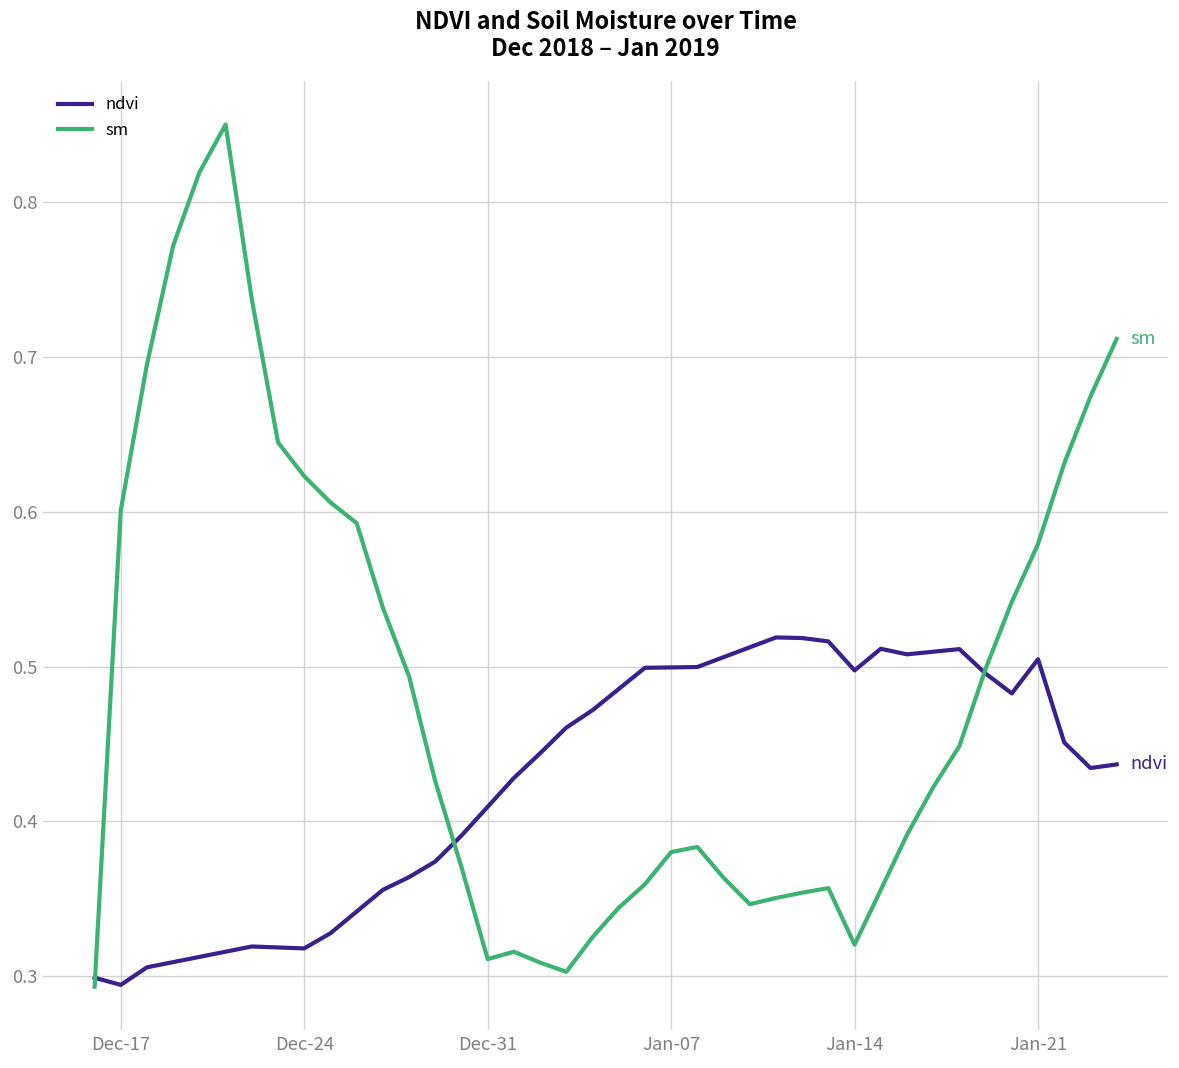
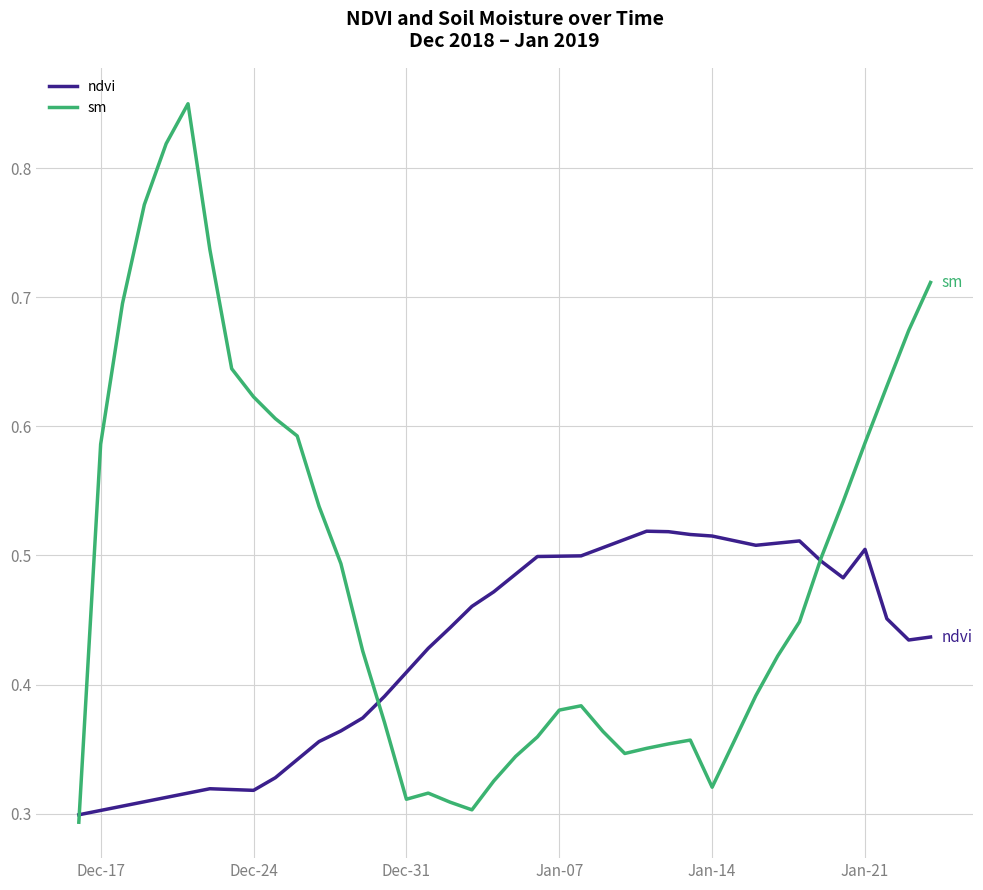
ndvi, Dec-17: 0.294 -> 0.302
sm, Dec-17: 0.601 -> 0.586
ndvi, Jan-14: 0.497 -> 0.515
sm, Jan-21: 0.579 -> 0.587
